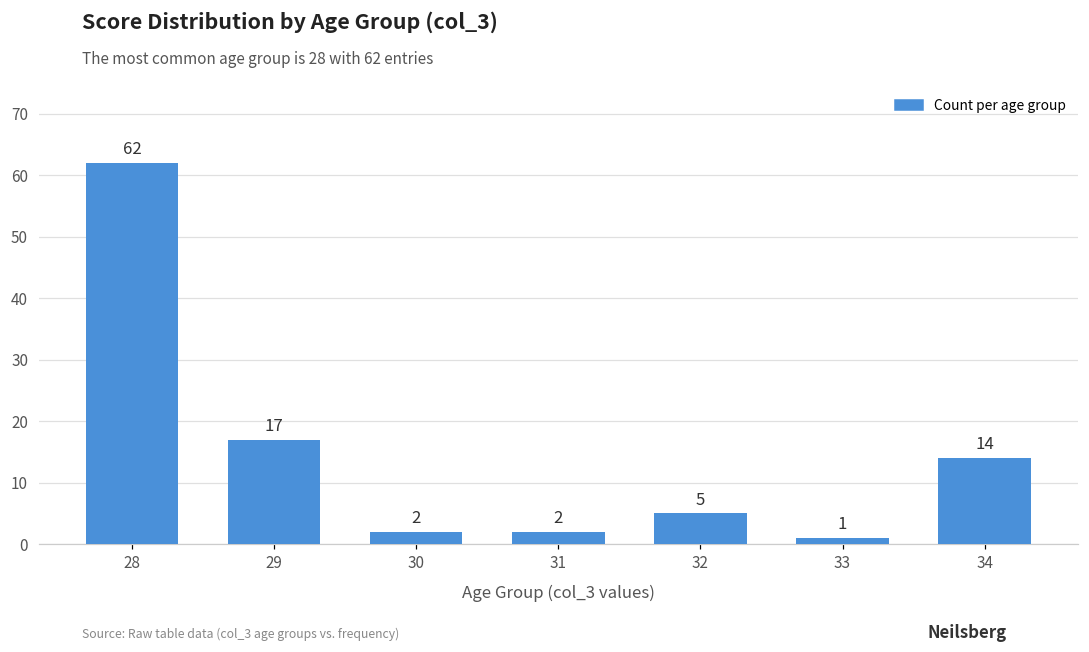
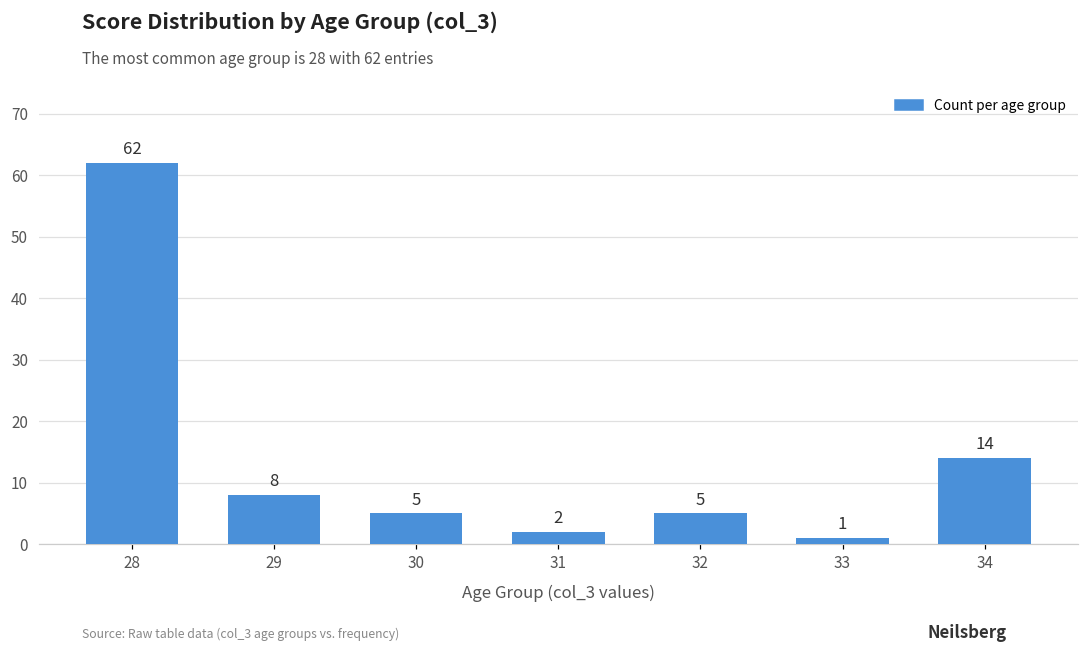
29: 17 -> 8
30: 2 -> 5
